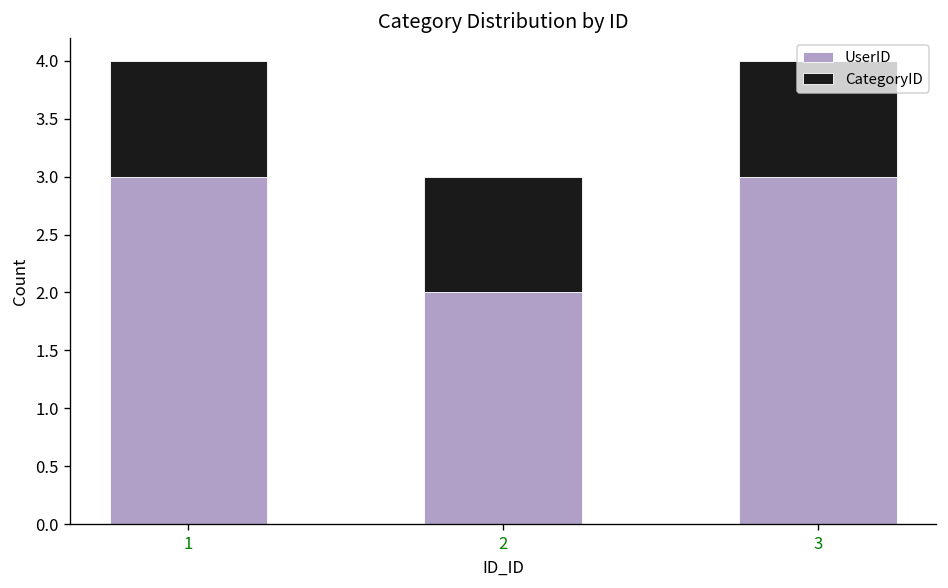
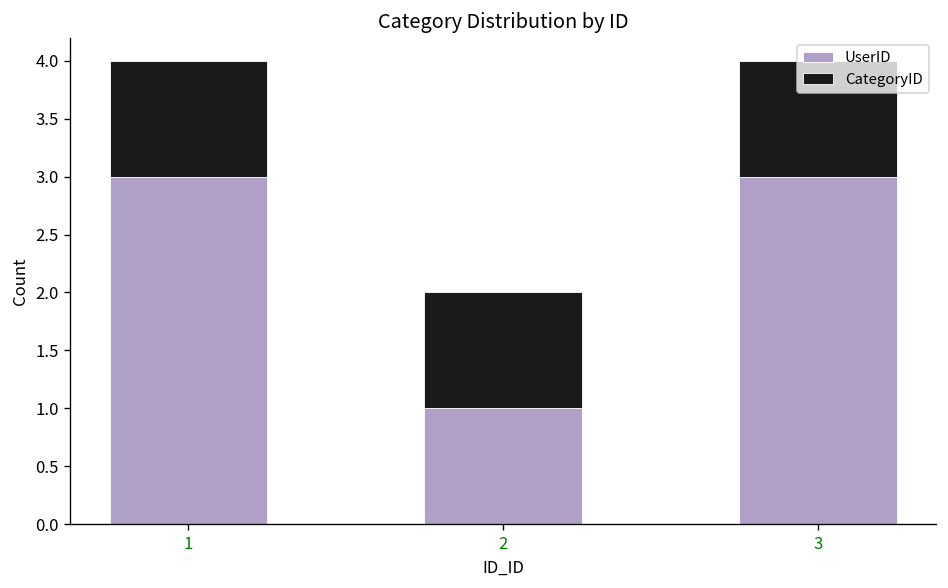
UserID, 2: 2 -> 1
